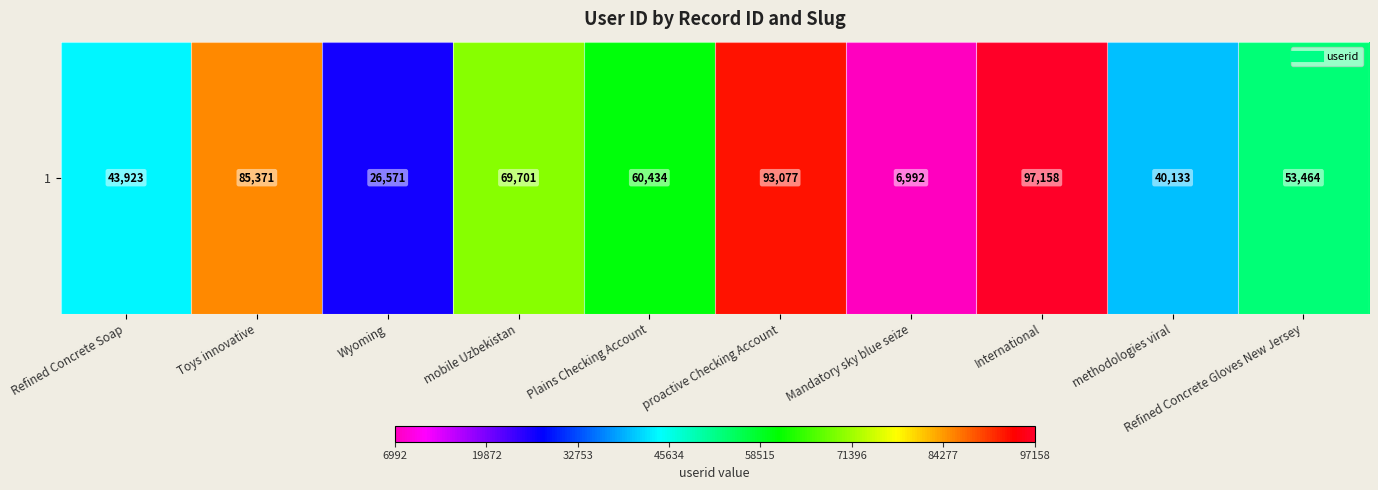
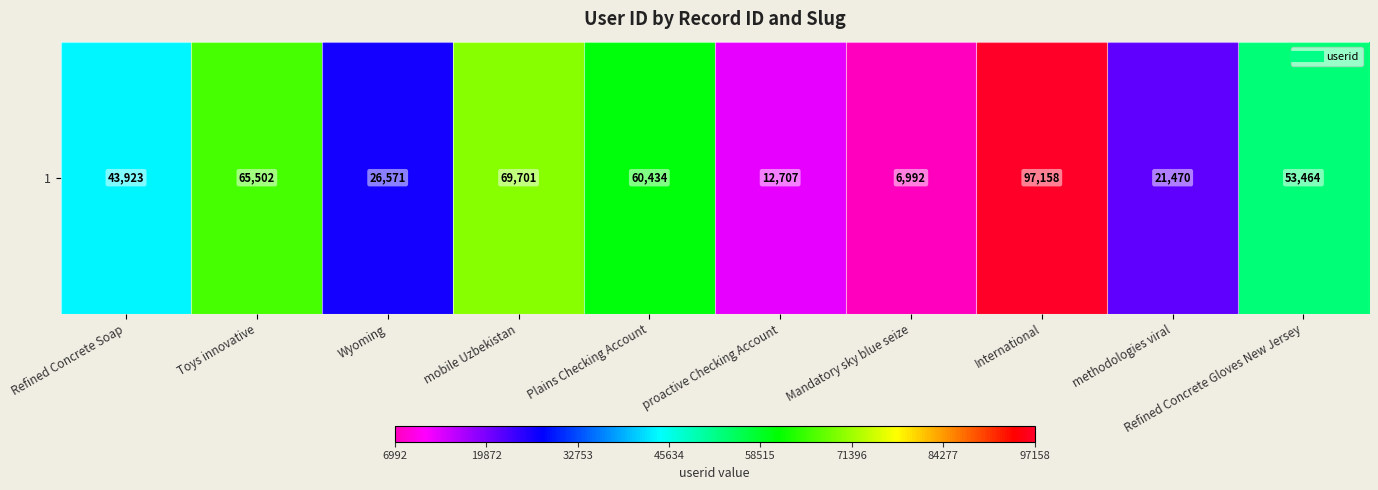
1, Toys innovative: 85,371 -> 65,502
1, proactive Checking Account: 93,077 -> 12,707
1, methodologies viral: 40,133 -> 21,470
